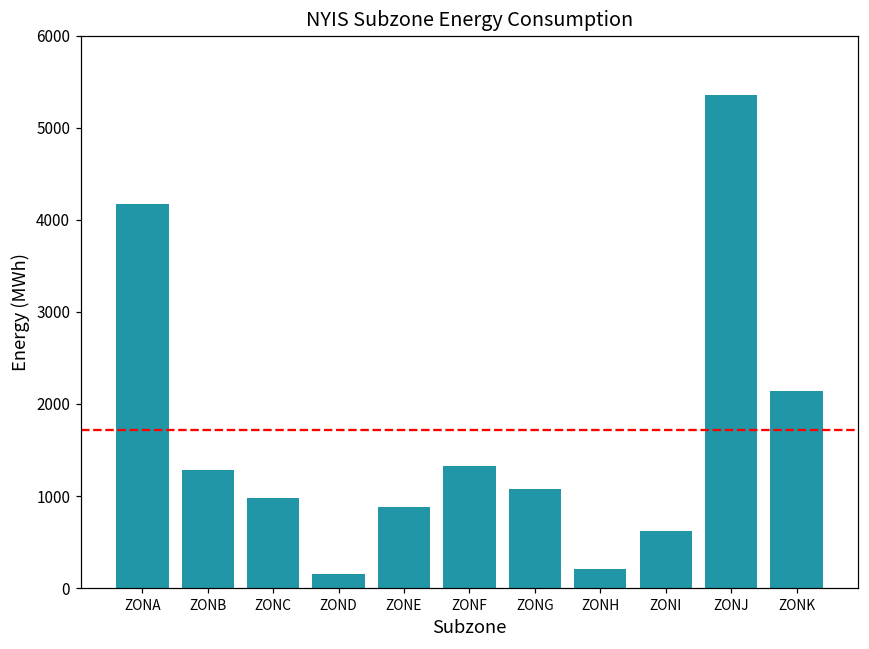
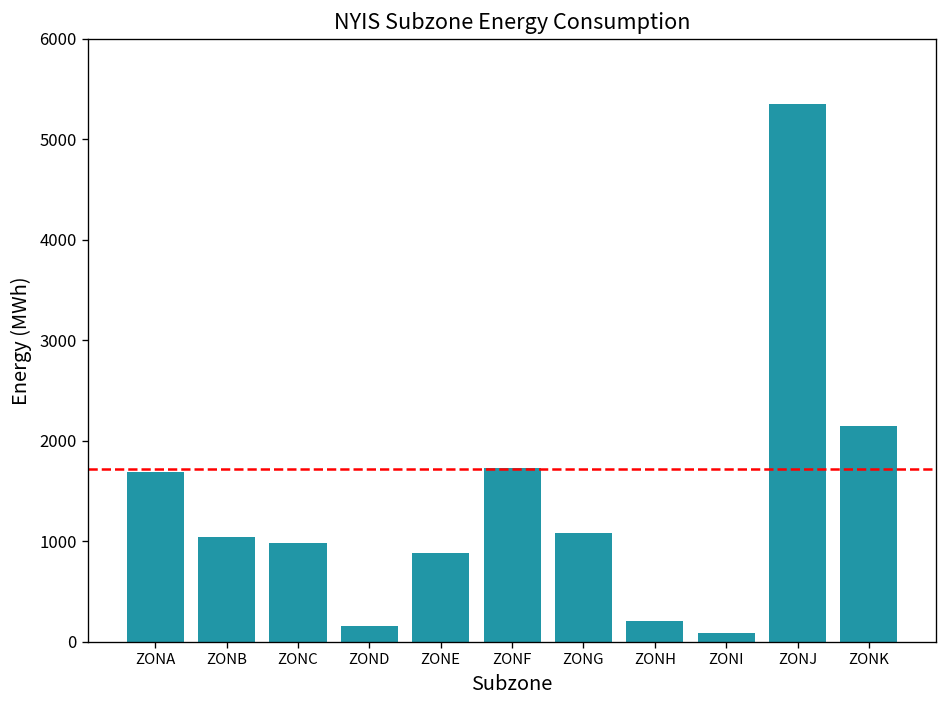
ZONA: 4200 -> 1700
ZONB: 1300 -> 1000
ZONF: 1300 -> 1700
ZONI: 600 -> 100
